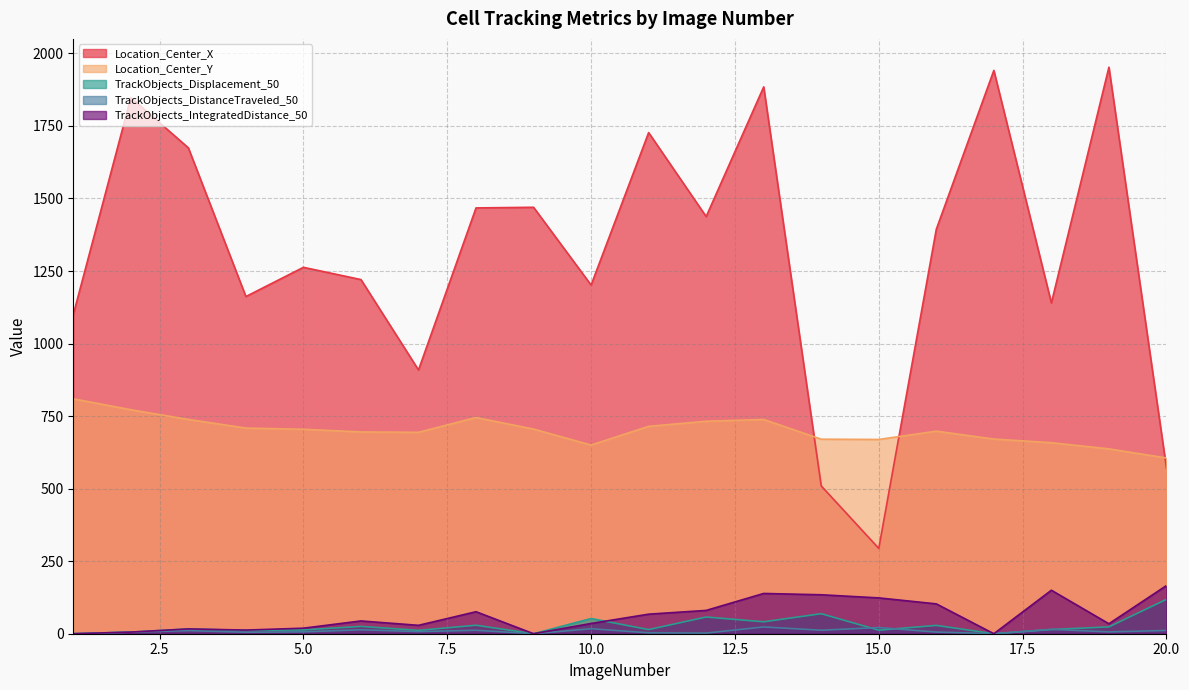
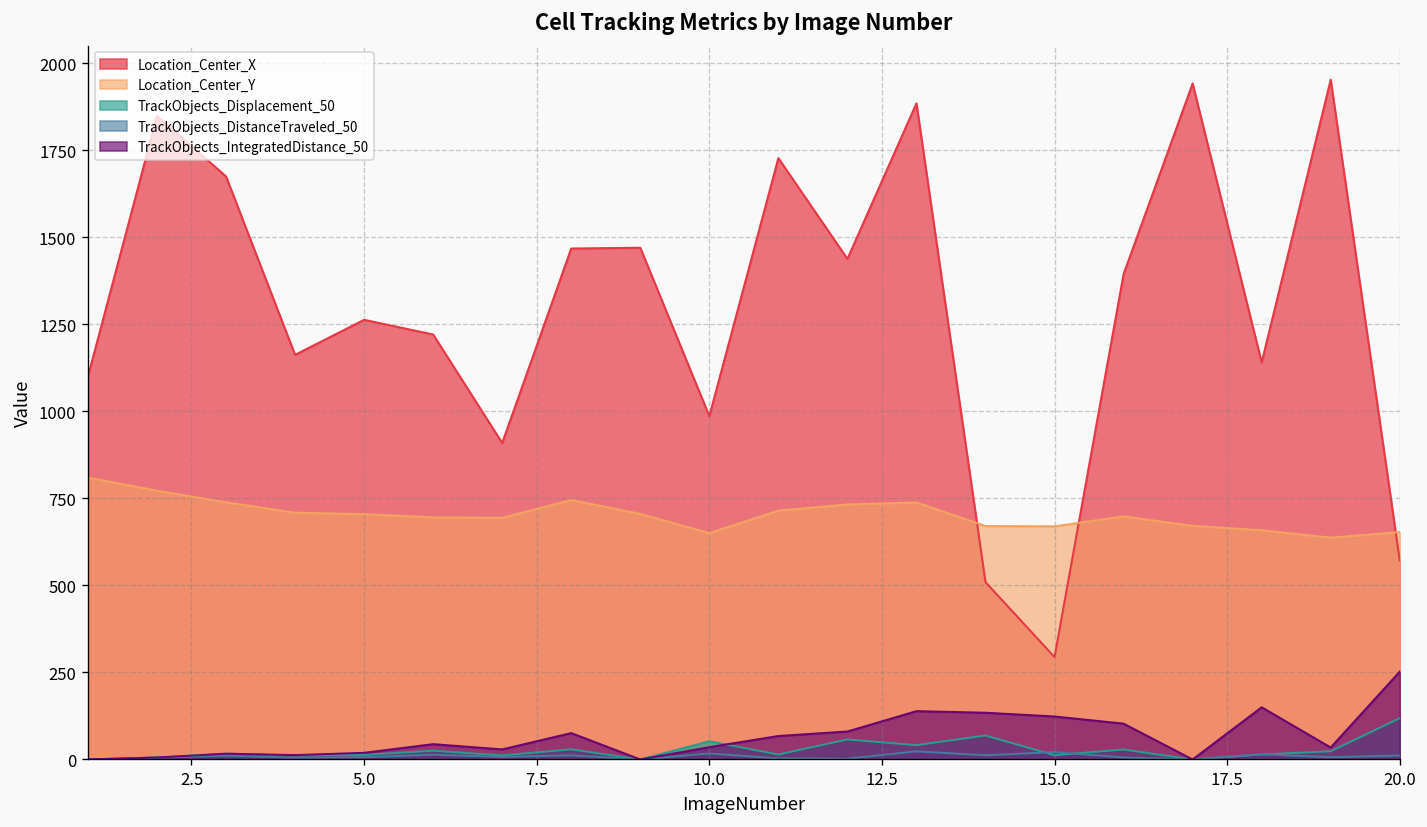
Location_Center_X, 10.0: 1200 -> 990
Location_Center_Y, 20.0: 610 -> 650
TrackObjects_IntegratedDistance_50, 20.0: 170 -> 250
